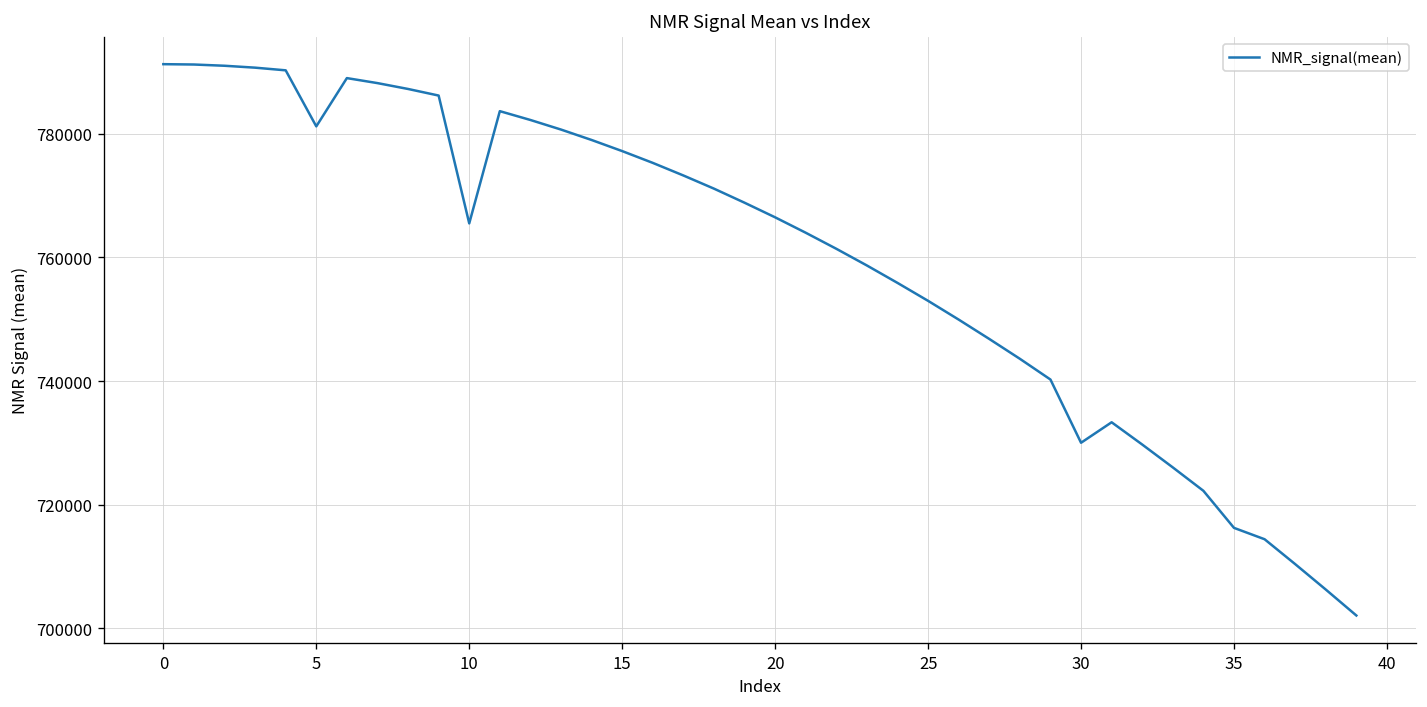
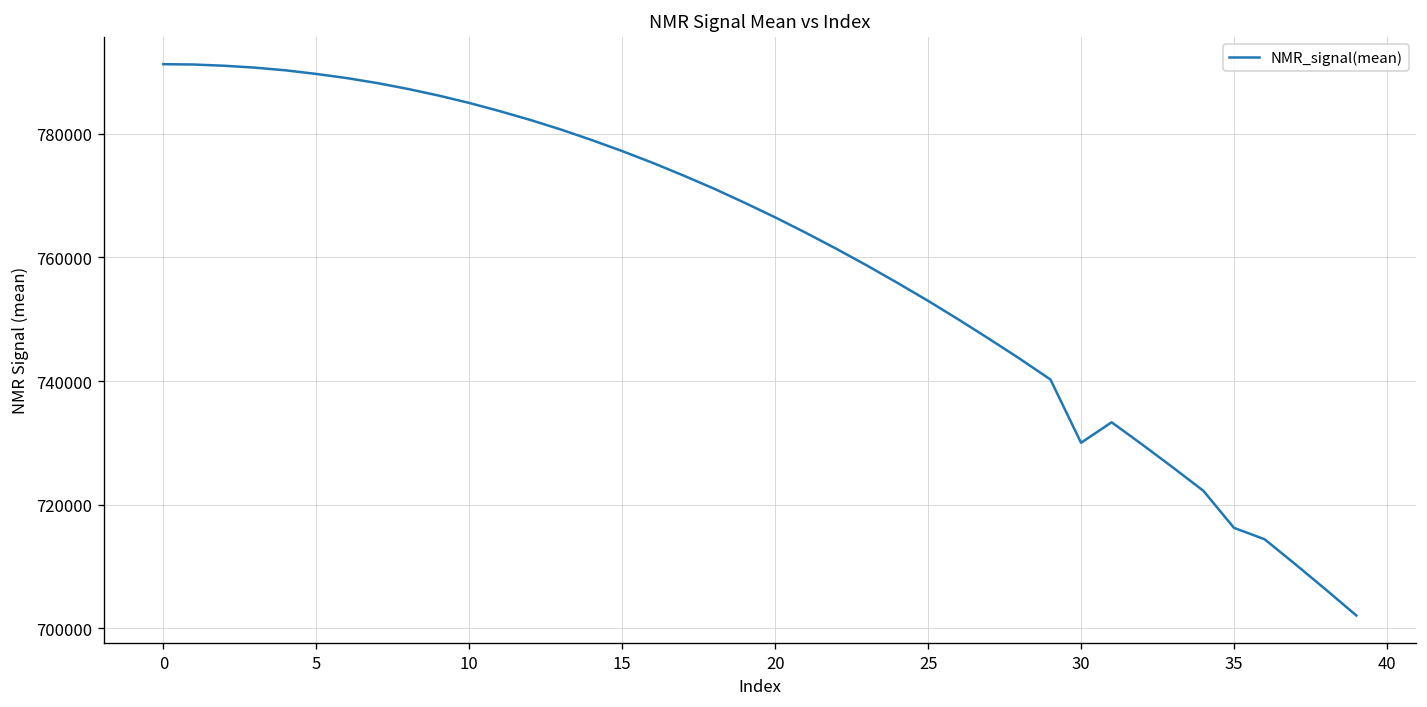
5: 781000 -> 790000
10: 765000 -> 785000
